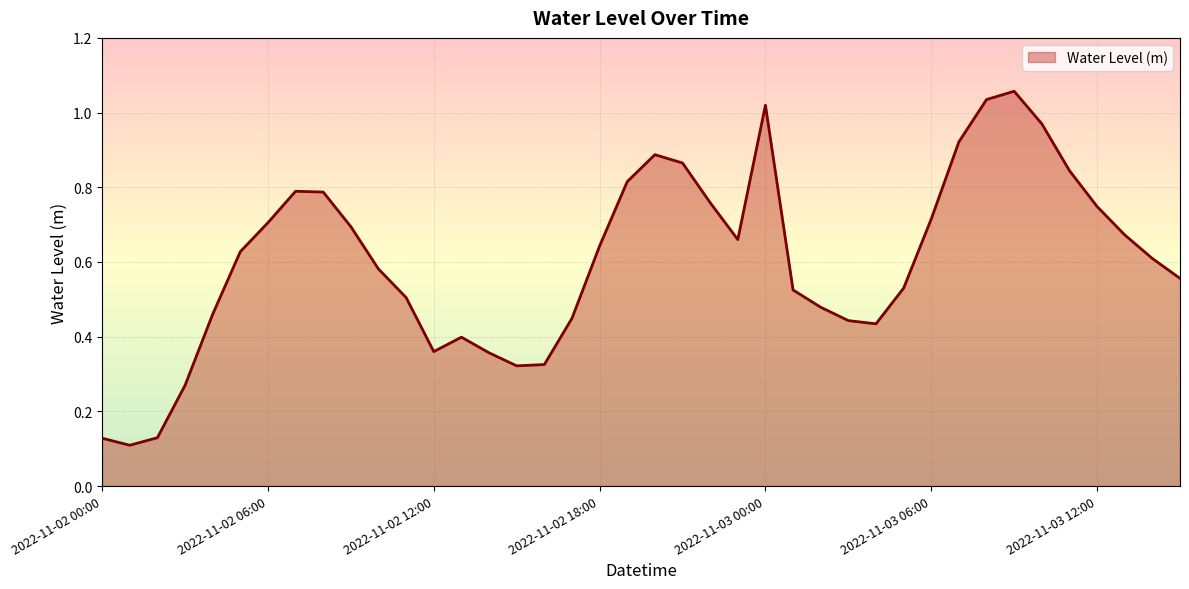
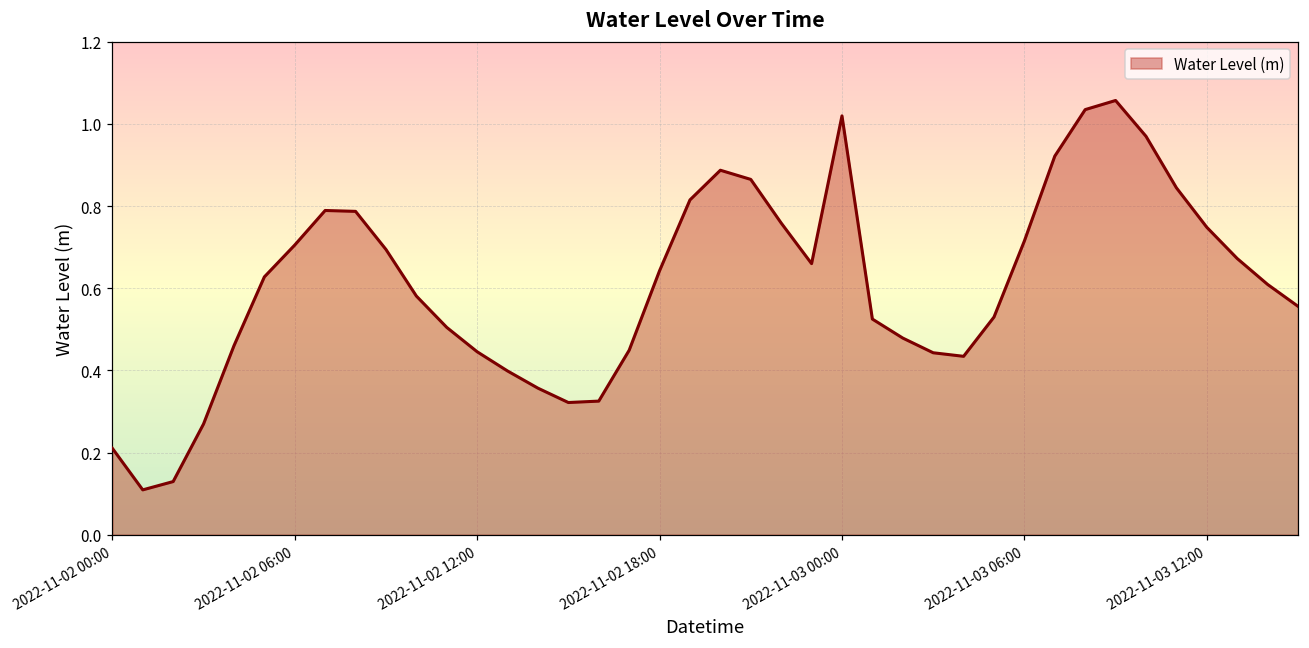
2022-11-02 00:00: 0.13 -> 0.21
2022-11-02 12:00: 0.36 -> 0.45
